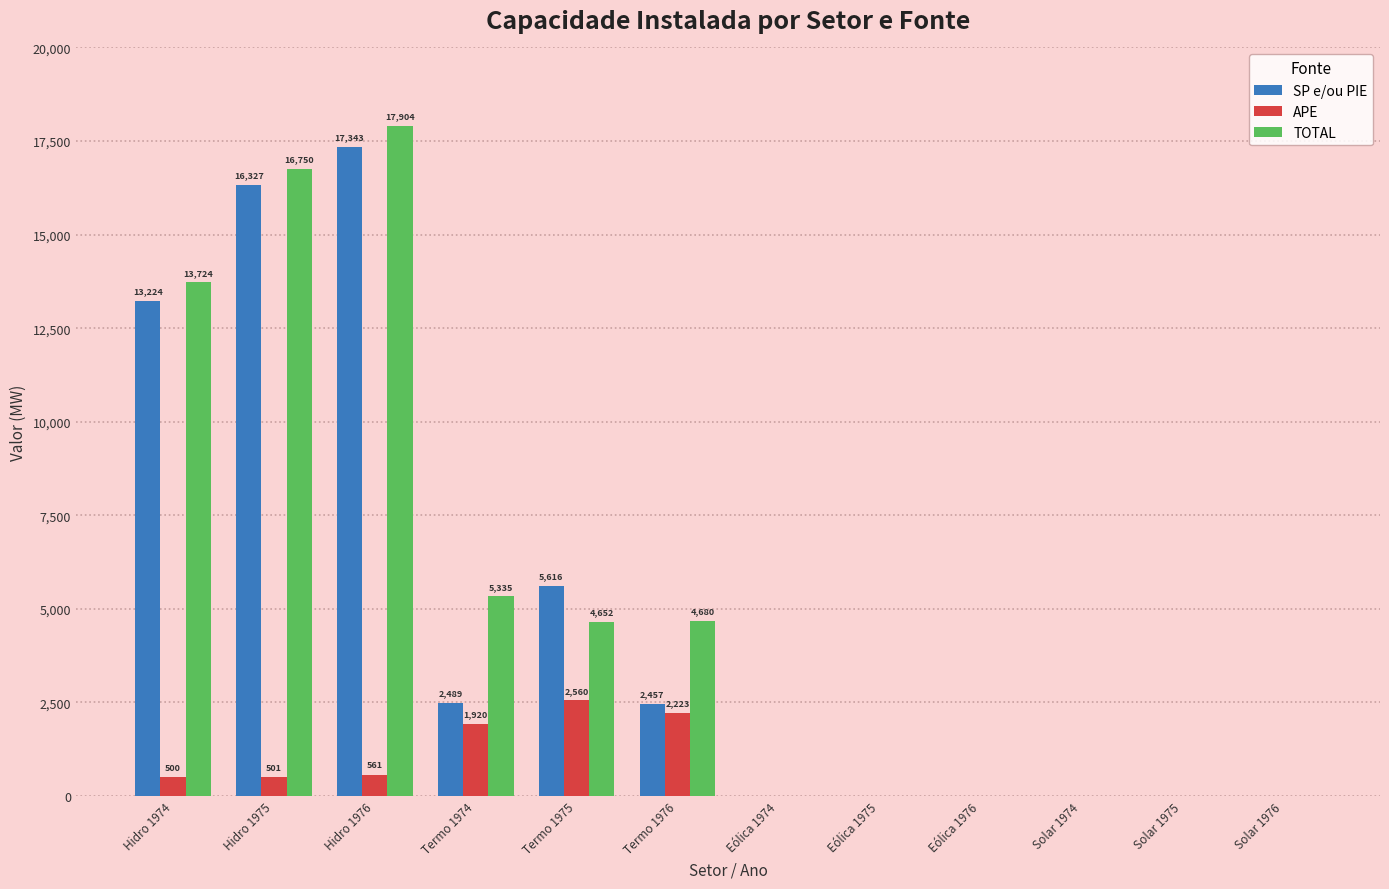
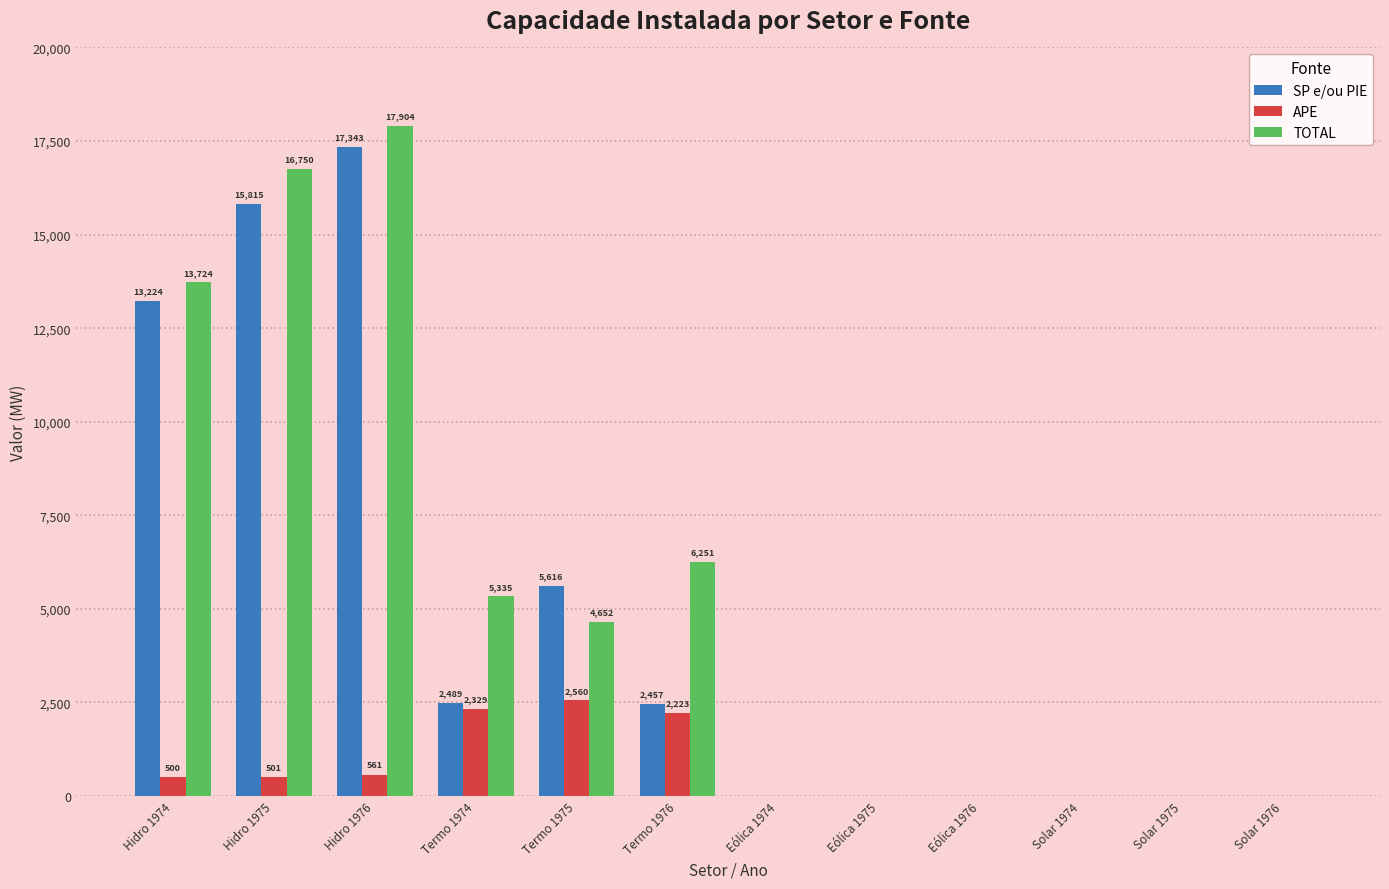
SP e/ou PIE, Hidro 1975: 16,327 -> 15,815
APE, Termo 1974: 1,920 -> 2,329
TOTAL, Termo 1976: 4,680 -> 6,251
